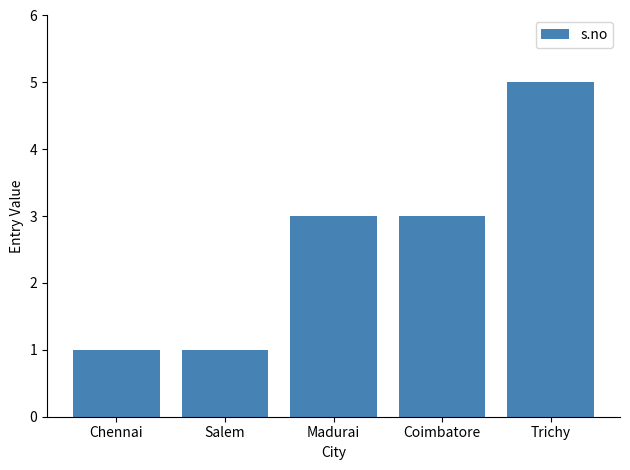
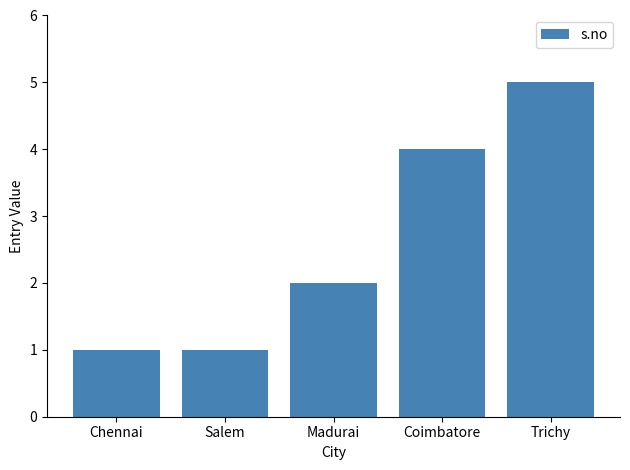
Madurai: 3 -> 2
Coimbatore: 3 -> 4
